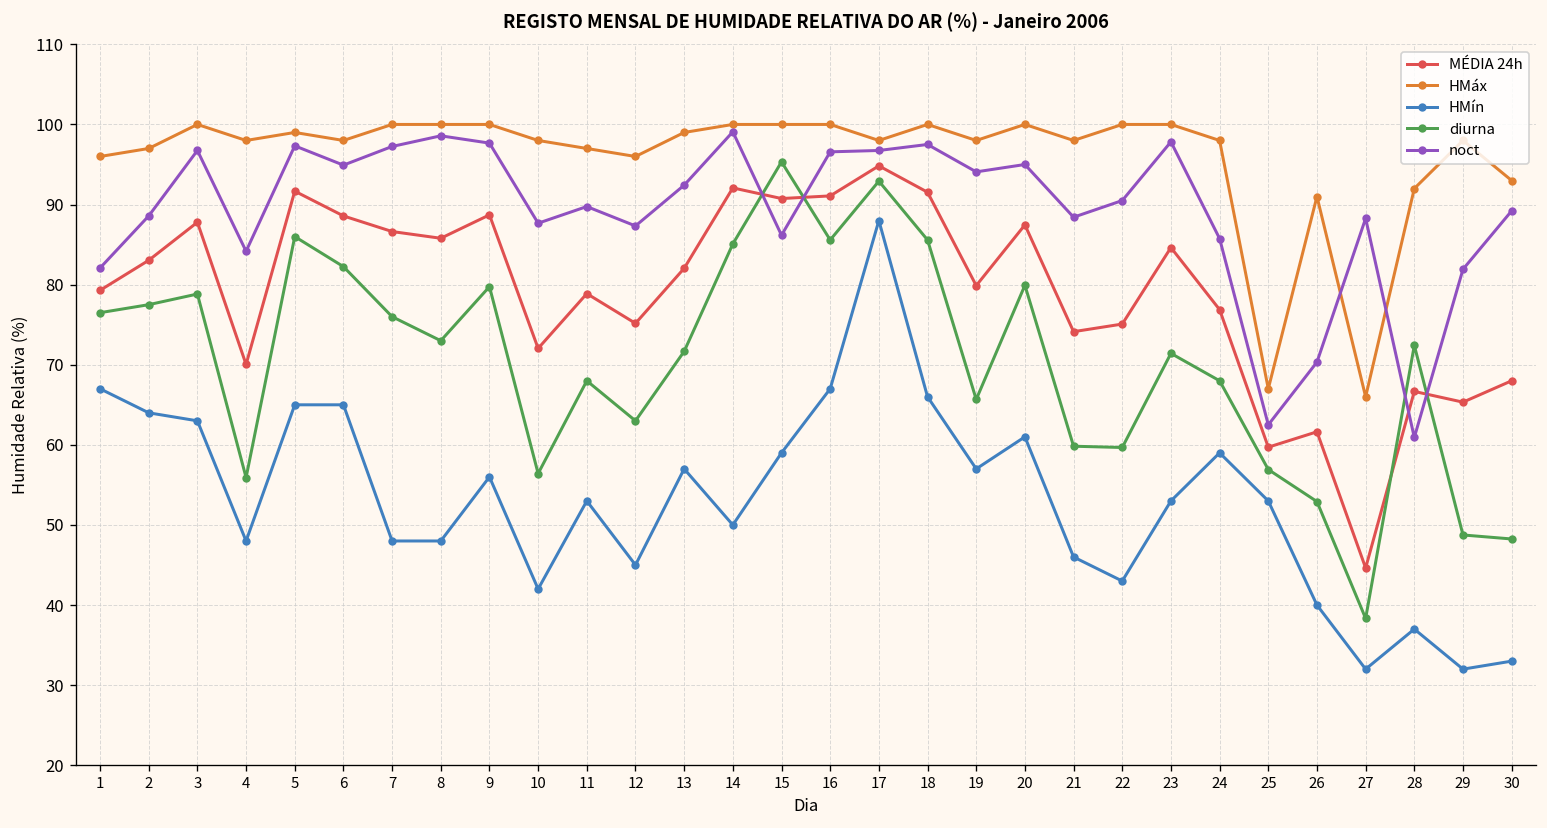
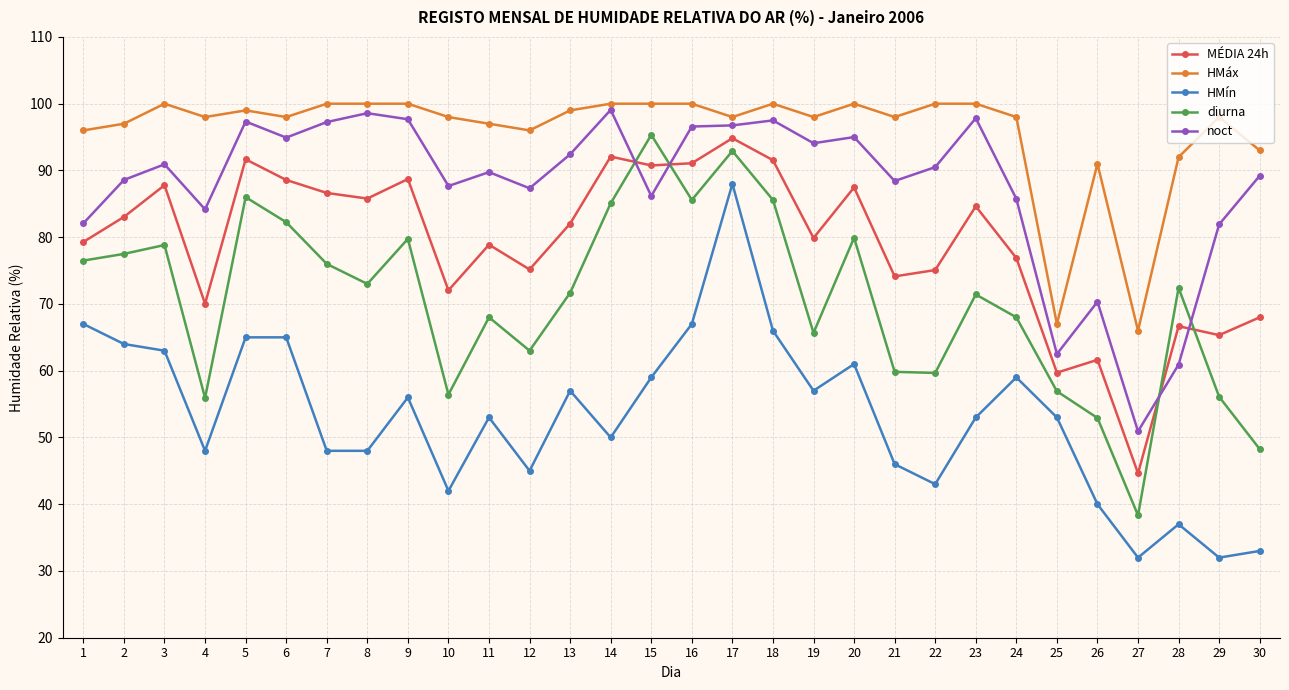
noct, 3: 97 -> 91
noct, 27: 88 -> 51
diurna, 29: 49 -> 56
